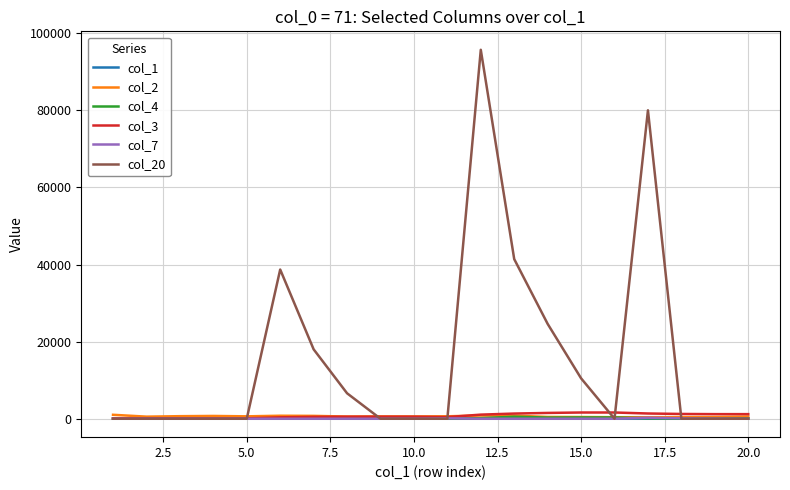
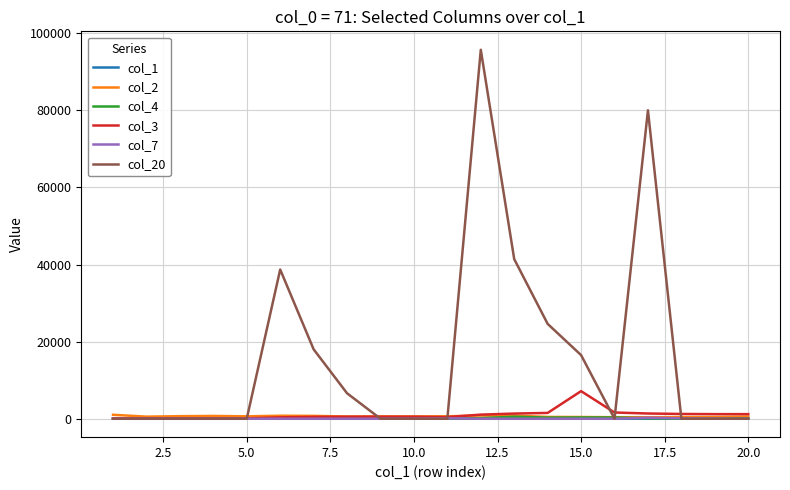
col_3, 15.0: 2000 -> 7000
col_20, 15.0: 10000 -> 17000
